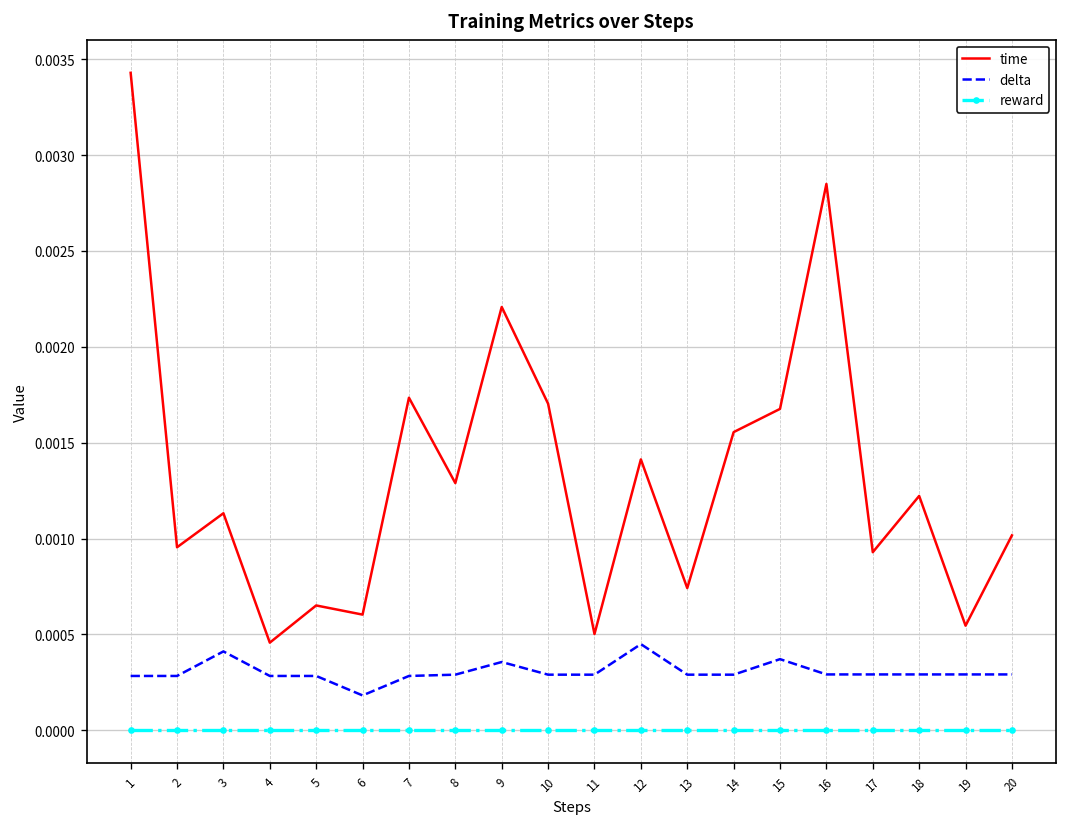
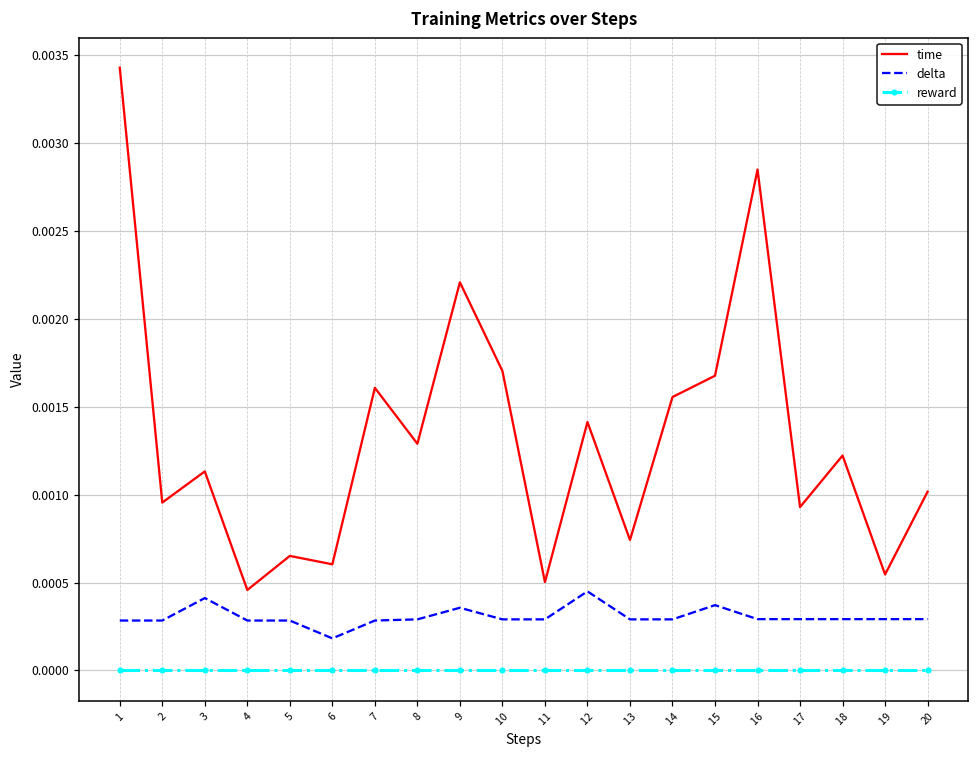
time, 7: 0.00173 -> 0.00161
